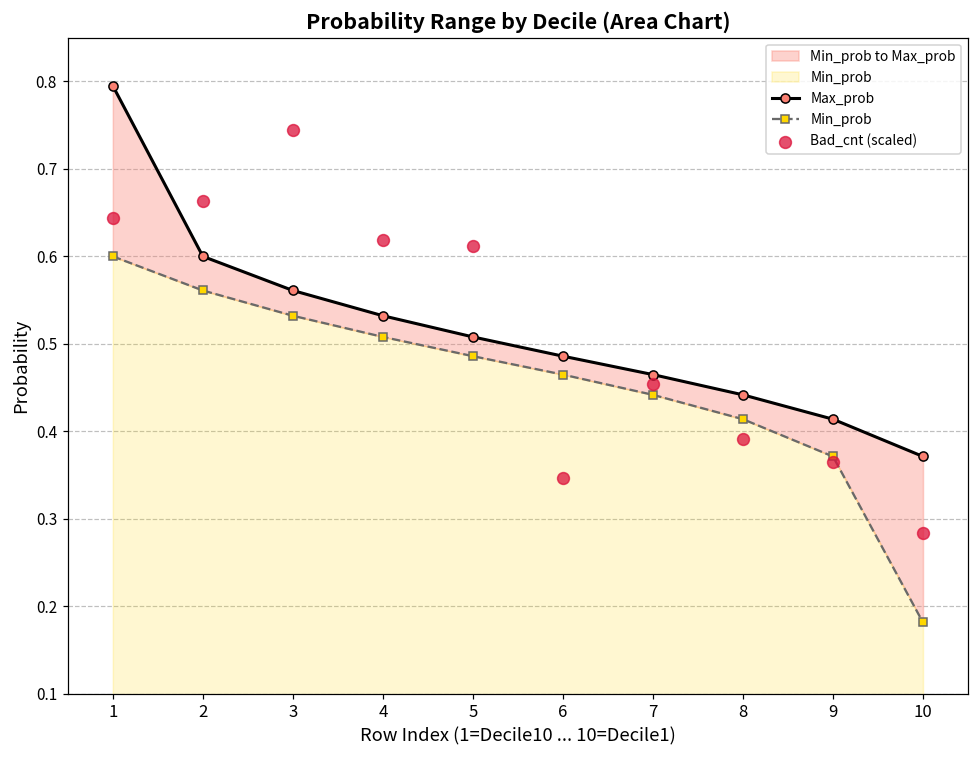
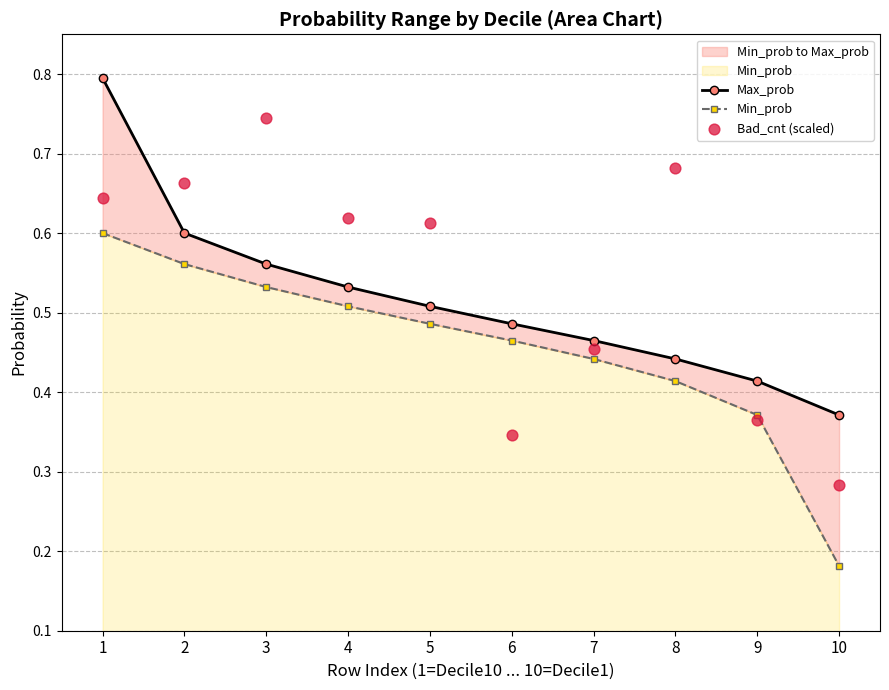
Bad_cnt (scaled), 8: 0.39 -> 0.68
